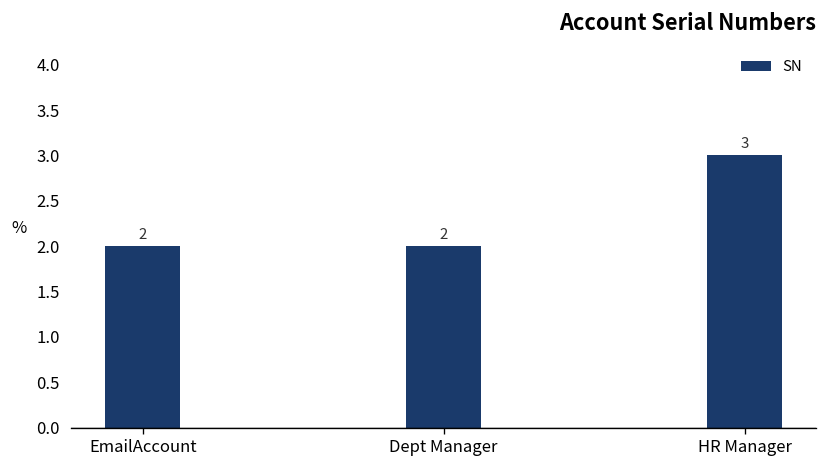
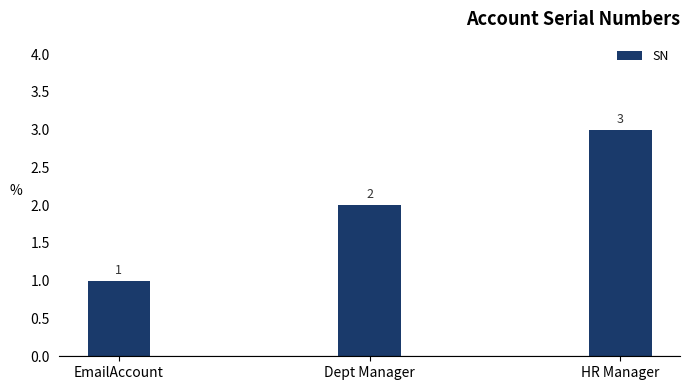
EmailAccount: 2 -> 1
